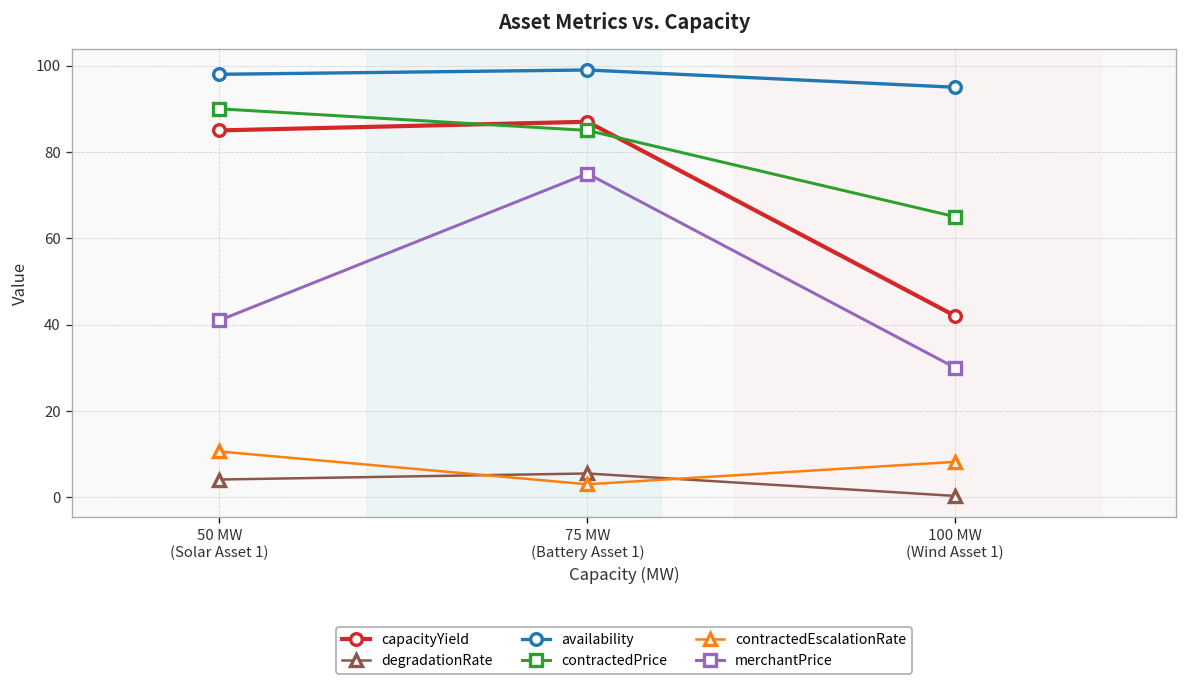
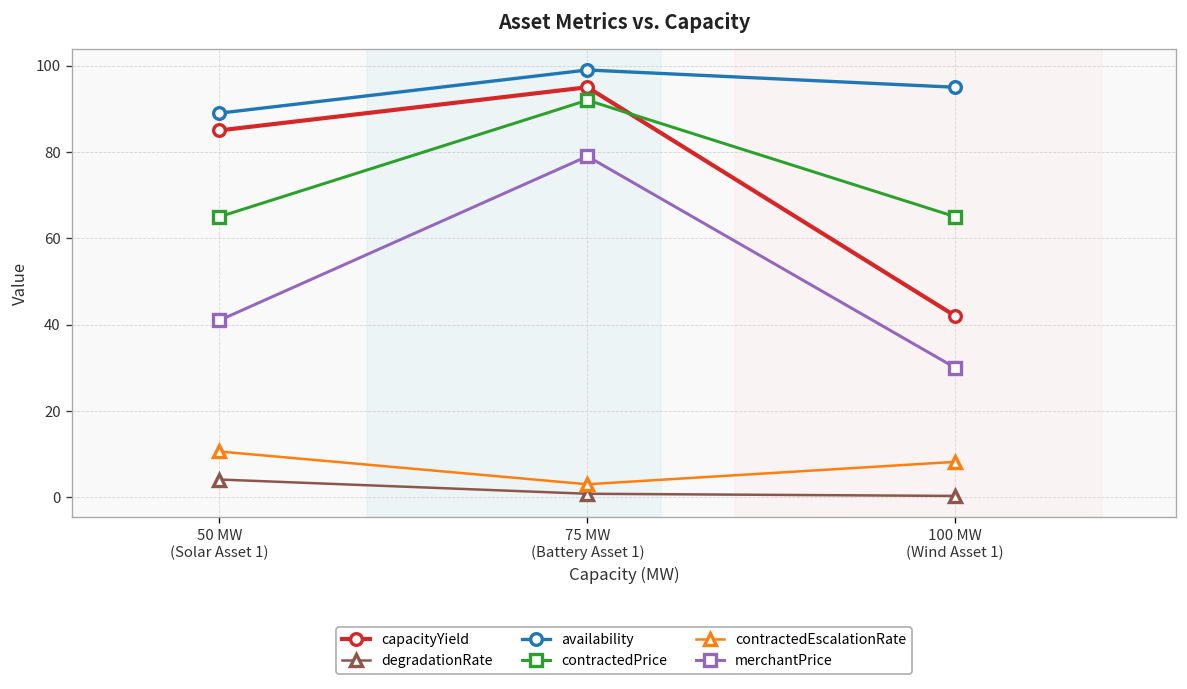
availability, 50 MW (Solar Asset 1): 98 -> 89
contractedPrice, 50 MW (Solar Asset 1): 90 -> 65
capacityYield, 75 MW (Battery Asset 1): 87 -> 95
degradationRate, 75 MW (Battery Asset 1): 6 -> 1
contractedPrice, 75 MW (Battery Asset 1): 85 -> 92
merchantPrice, 75 MW (Battery Asset 1): 75 -> 79
